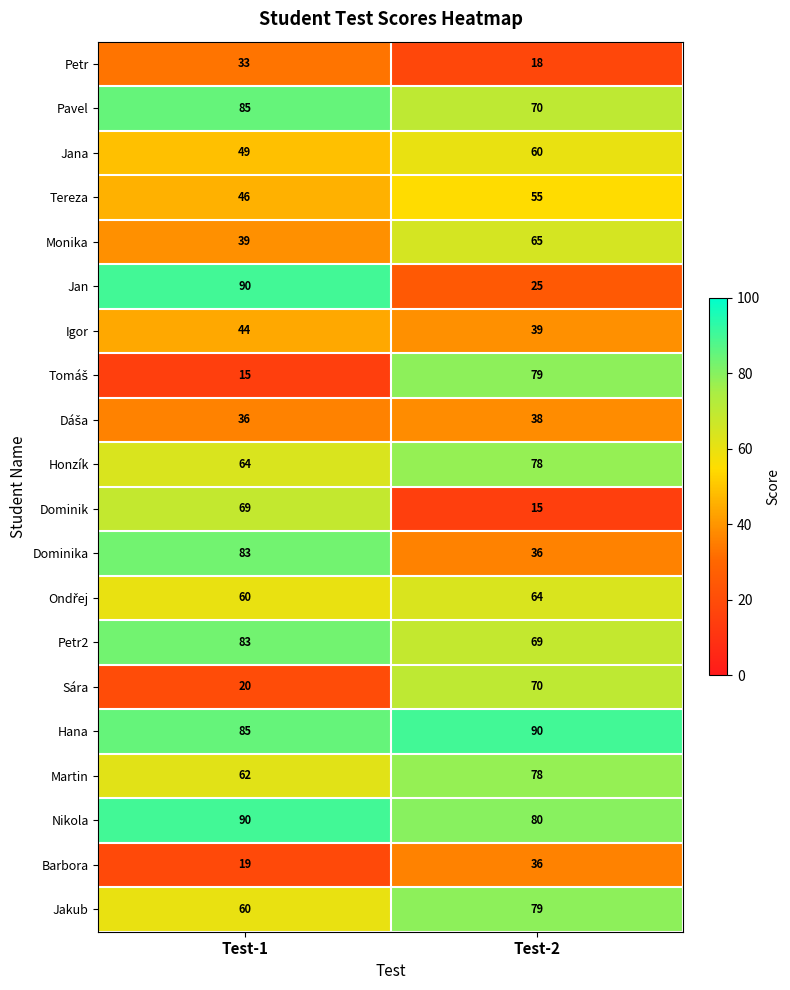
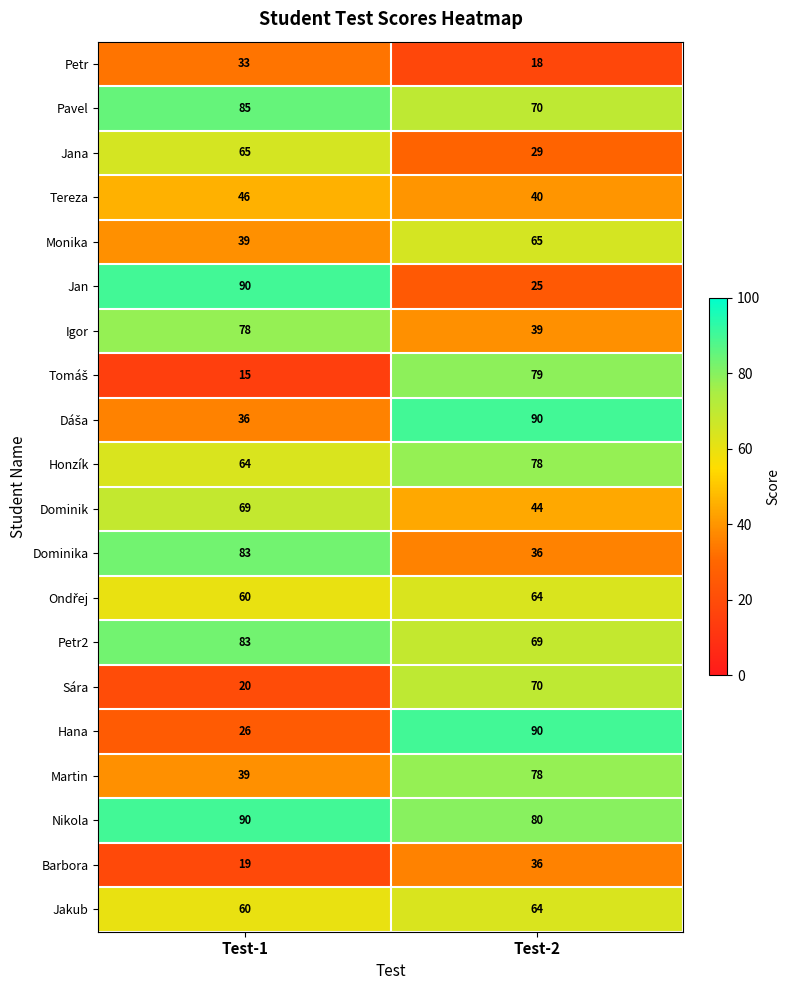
Jana, Test-1: 49 -> 65
Jana, Test-2: 60 -> 29
Tereza, Test-2: 55 -> 40
Igor, Test-1: 44 -> 78
Dáša, Test-2: 38 -> 90
Dominik, Test-2: 15 -> 44
Hana, Test-1: 85 -> 26
Martin, Test-1: 62 -> 39
Jakub, Test-2: 79 -> 64
